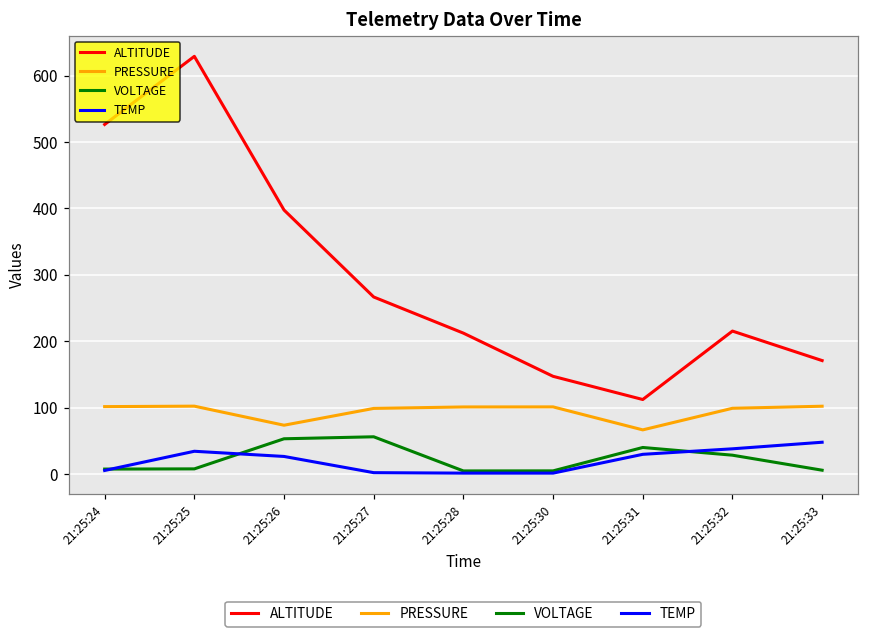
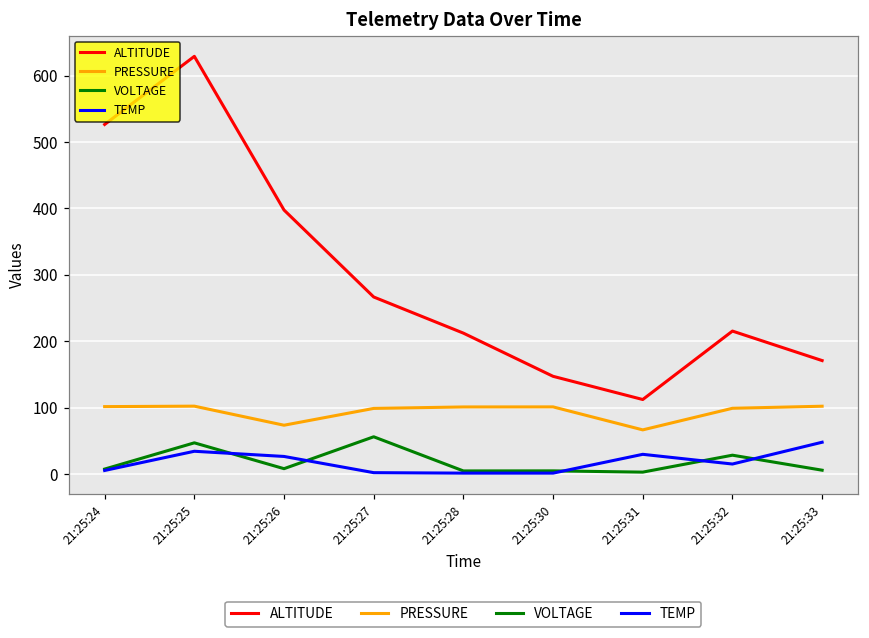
VOLTAGE, 21:25:25: 10 -> 50
VOLTAGE, 21:25:26: 50 -> 10
VOLTAGE, 21:25:31: 40 -> 0
TEMP, 21:25:32: 40 -> 20
